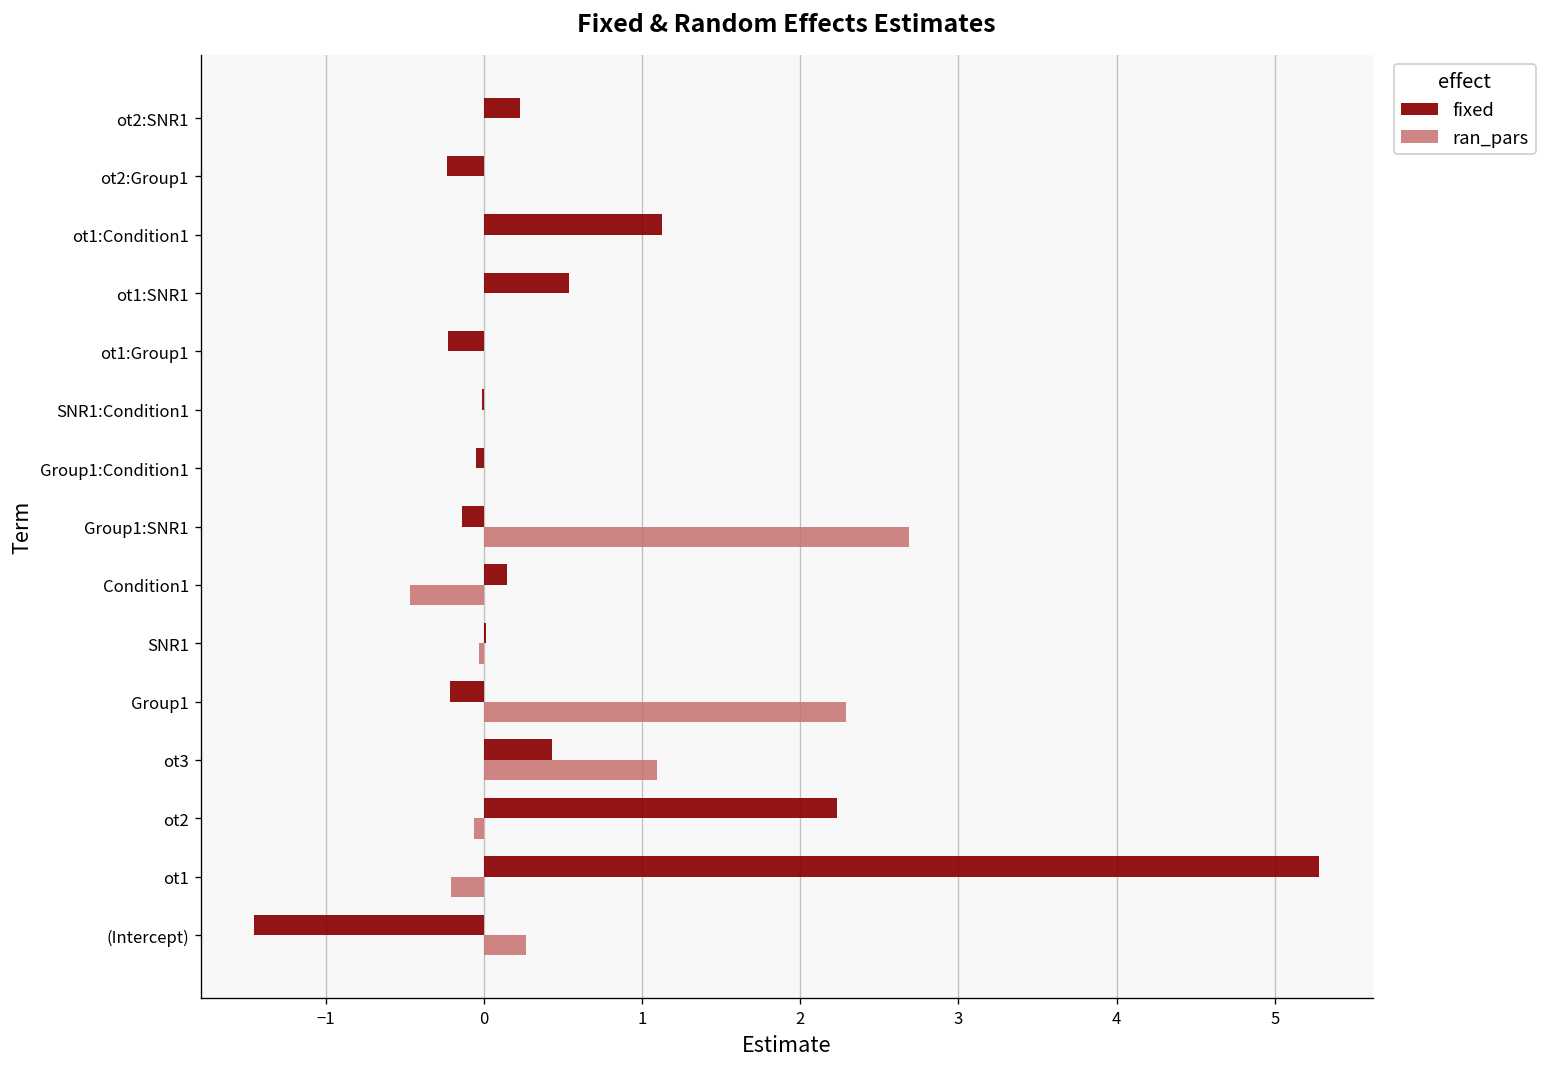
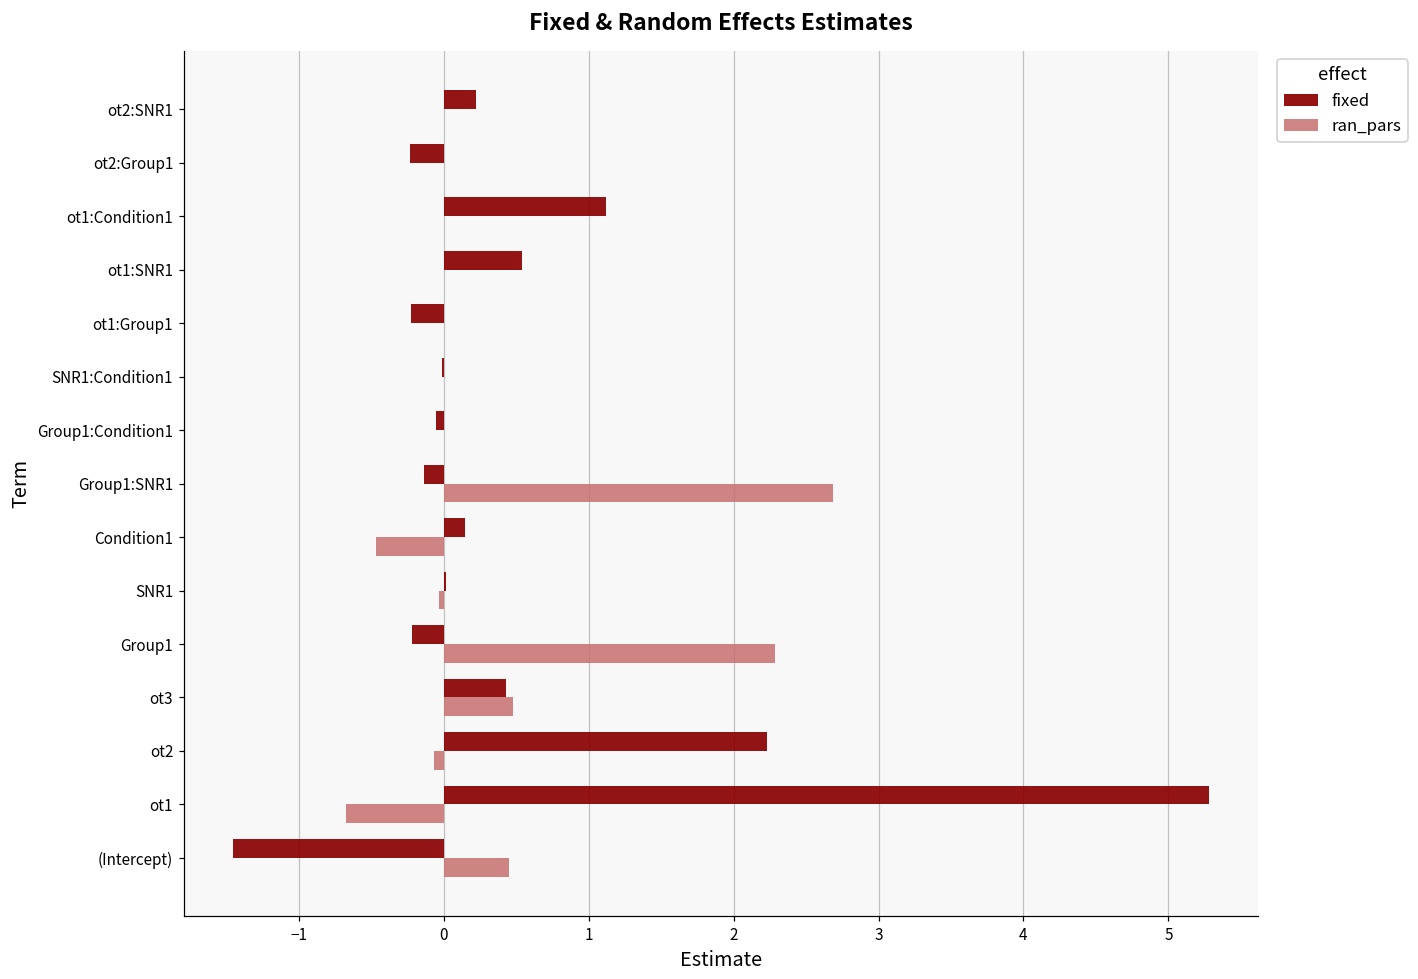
ran_pars, ot3: 1.10 -> 0.48
ran_pars, ot1: -0.21 -> -0.68
ran_pars, (Intercept): 0.27 -> 0.45
